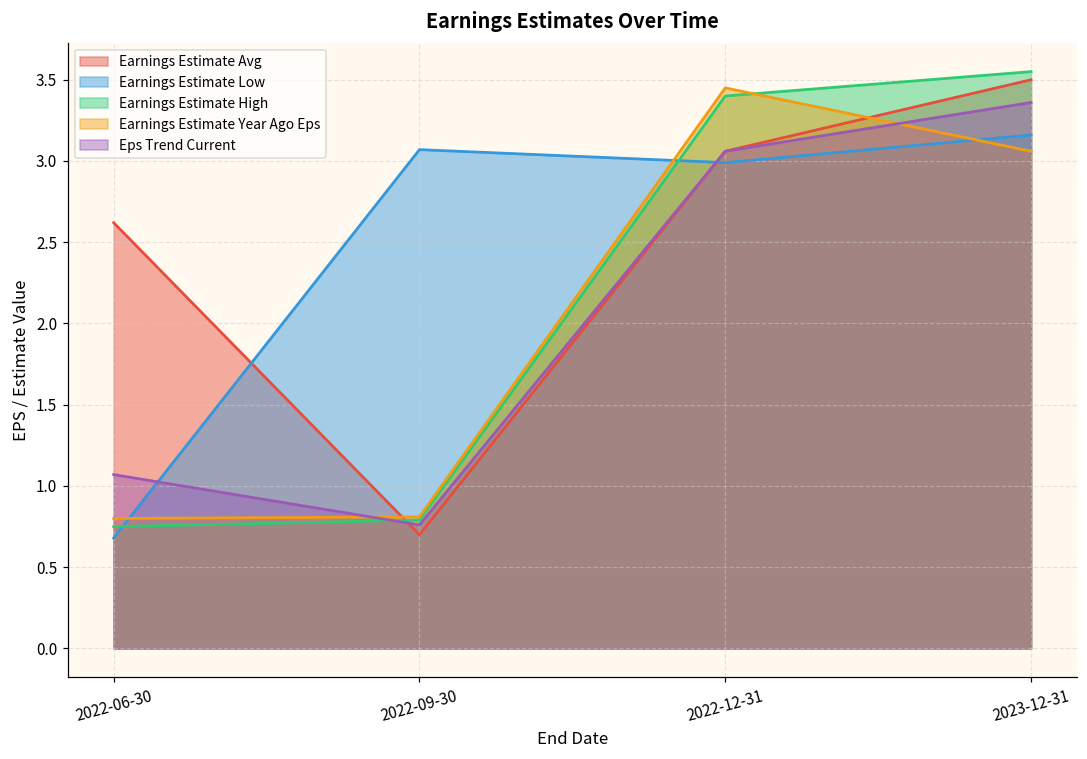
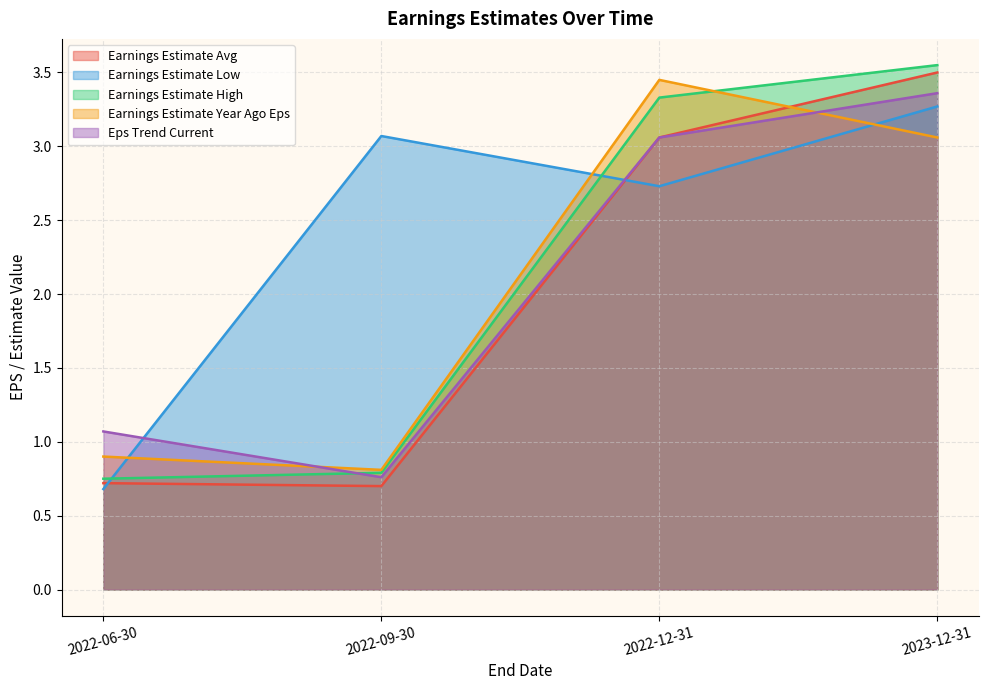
Earnings Estimate Avg, 2022-06-30: 2.62 -> 0.72
Earnings Estimate Year Ago Eps, 2022-06-30: 0.8 -> 0.9
Earnings Estimate Low, 2022-12-31: 2.99 -> 2.73
Earnings Estimate High, 2022-12-31: 3.40 -> 3.33
Earnings Estimate Low, 2023-12-31: 3.16 -> 3.27
